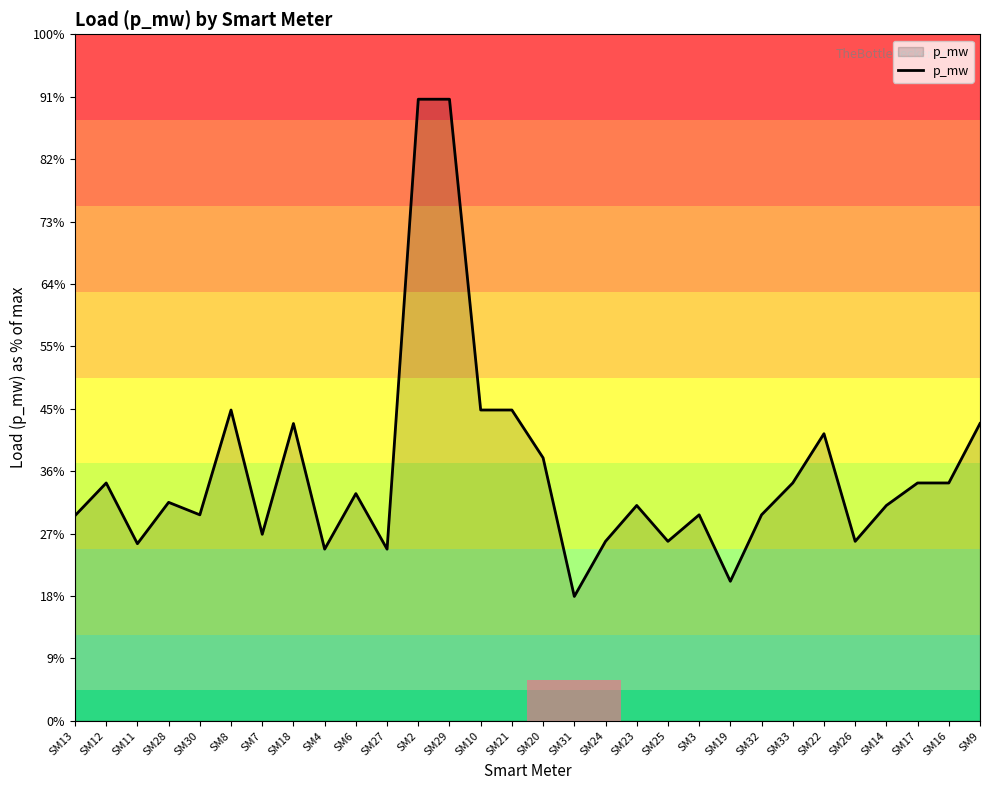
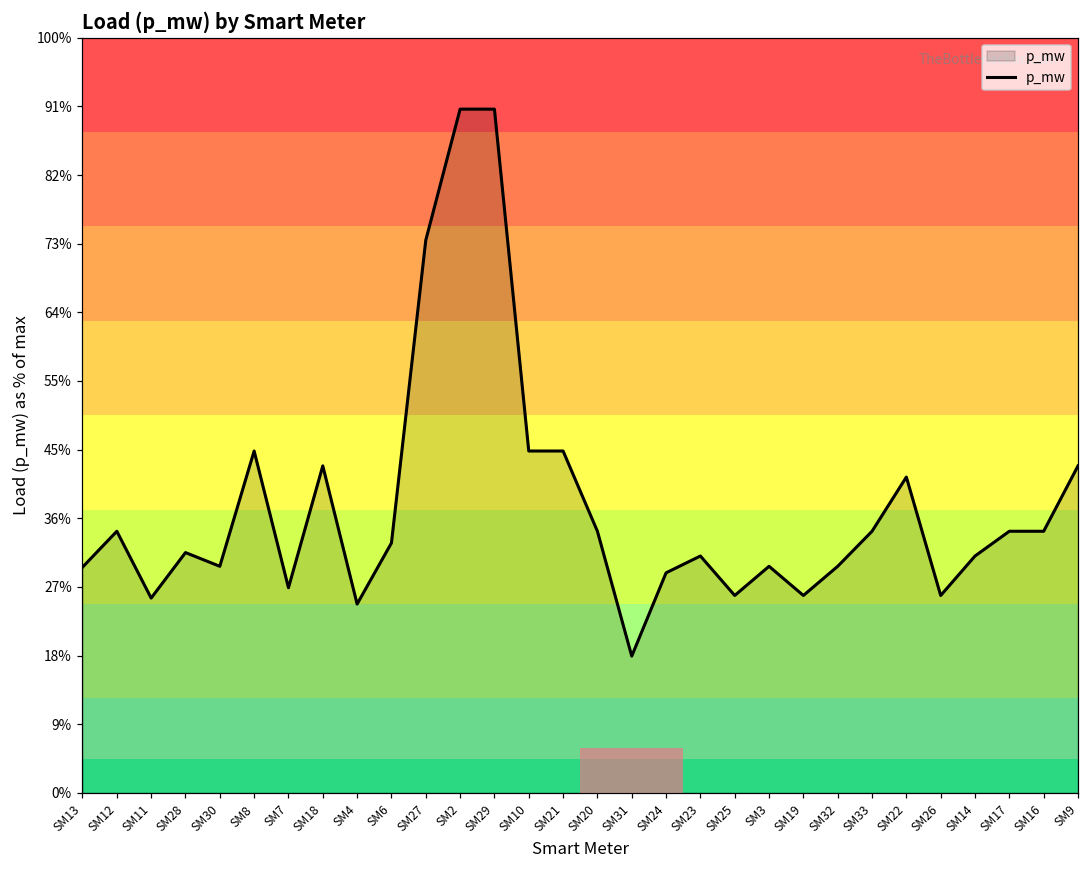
SM27: 25% -> 73%
SM20: 38% -> 35%
SM24: 26% -> 29%
SM19: 20% -> 26%
